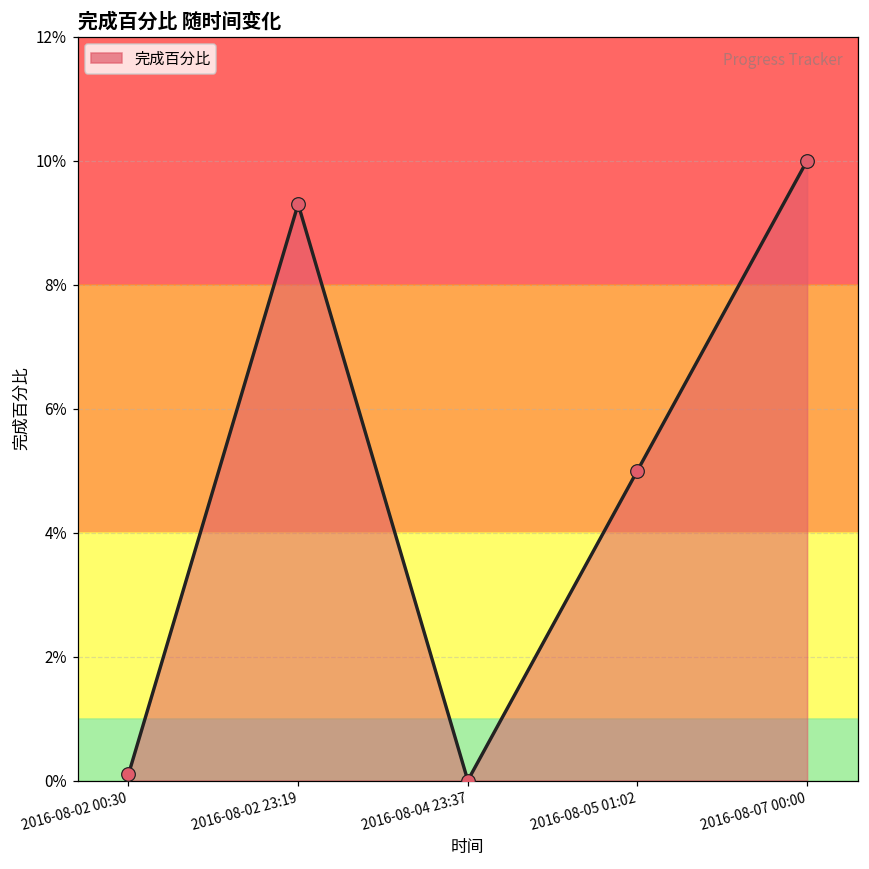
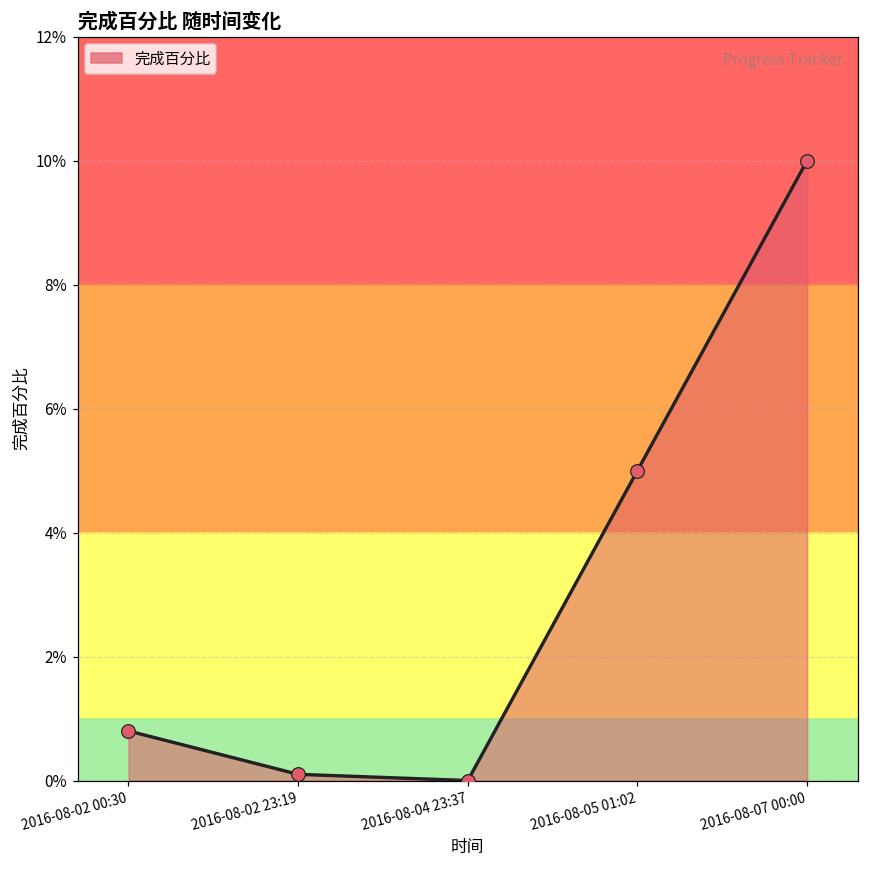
2016-08-02 00:30: 0.1% -> 0.8%
2016-08-02 23:19: 9.3% -> 0.1%
